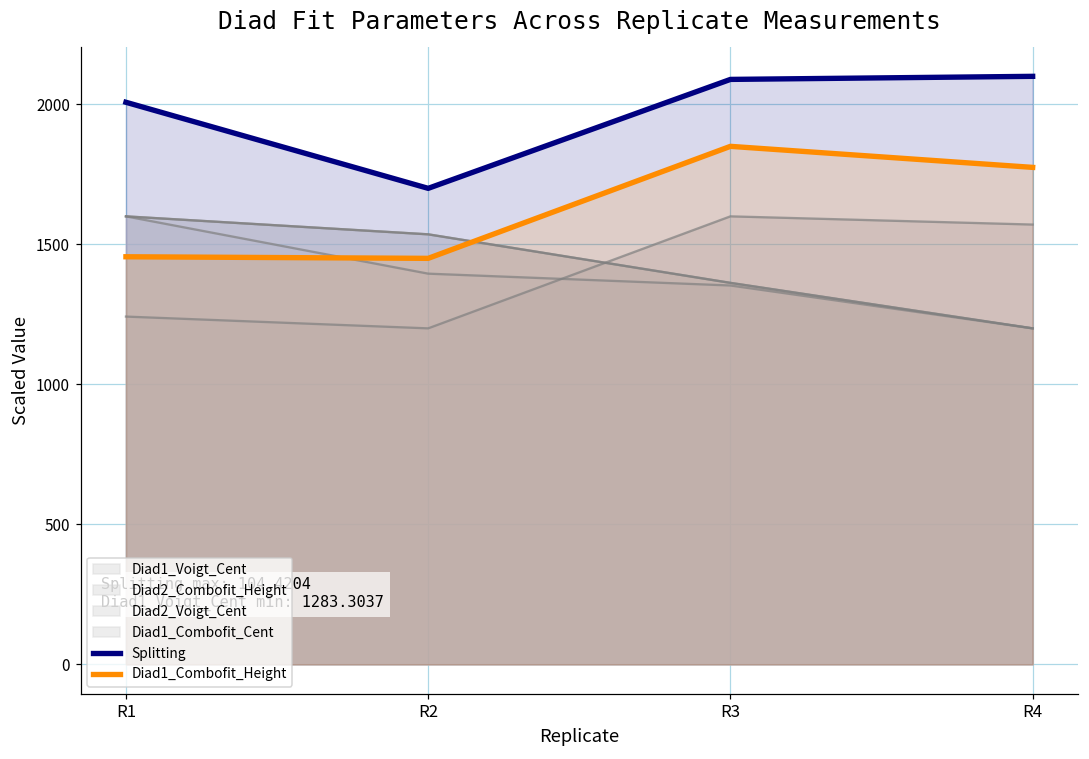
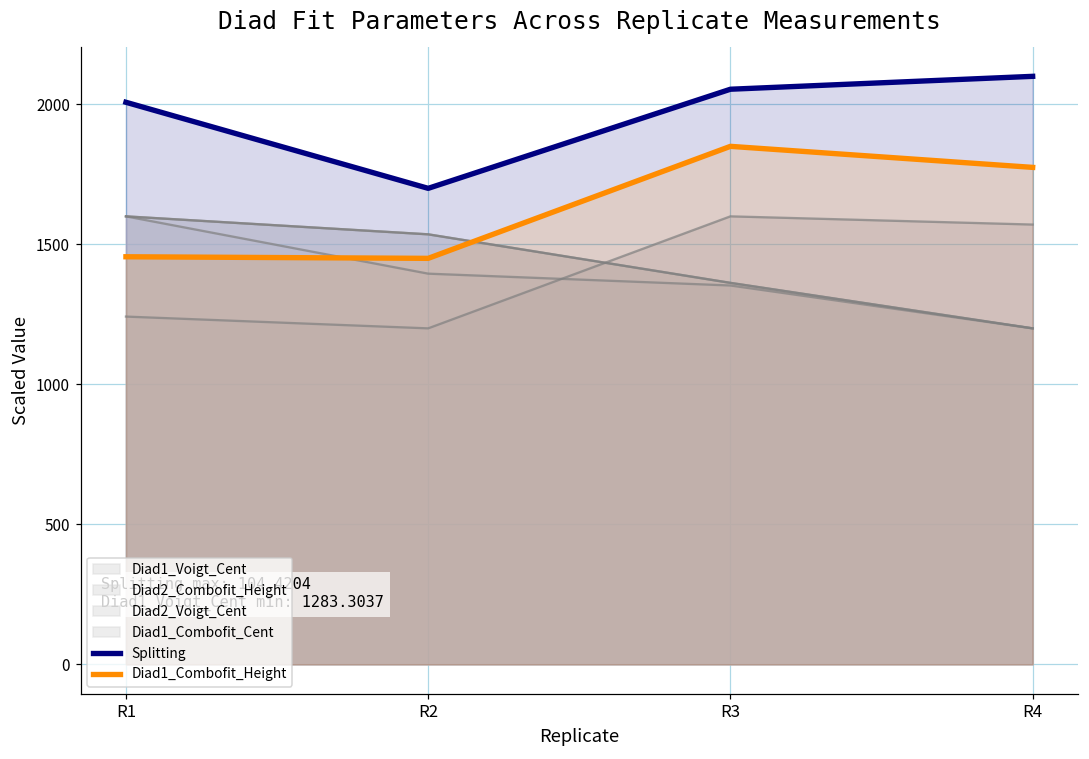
Splitting, R3: 2090 -> 2050
